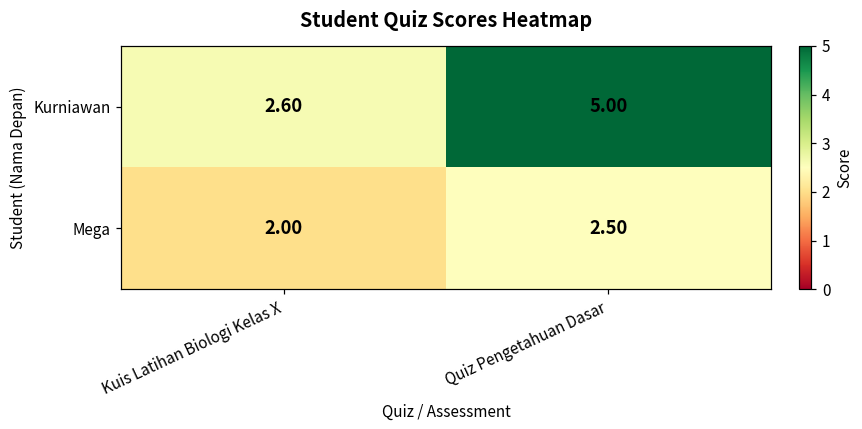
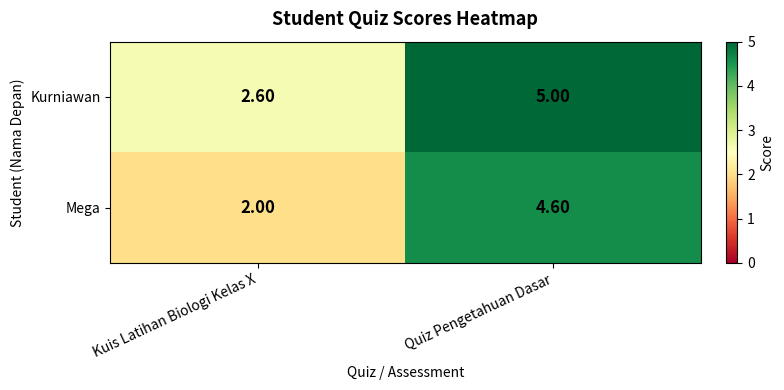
Mega, Quiz Pengetahuan Dasar: 2.50 -> 4.60
